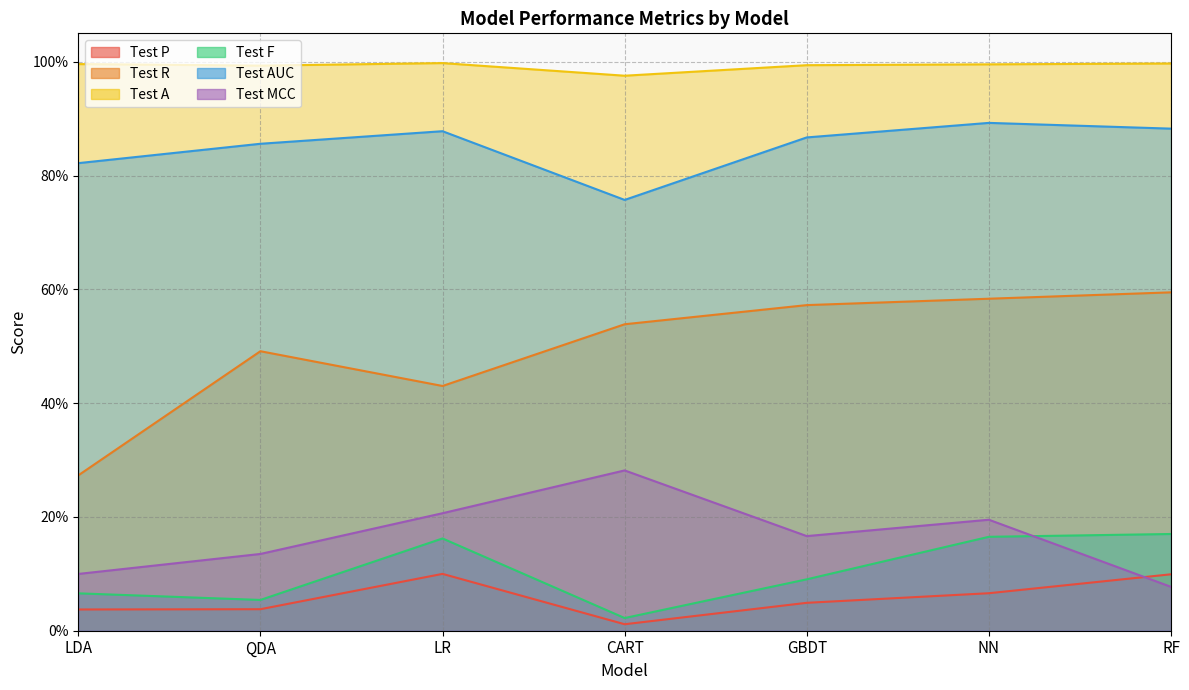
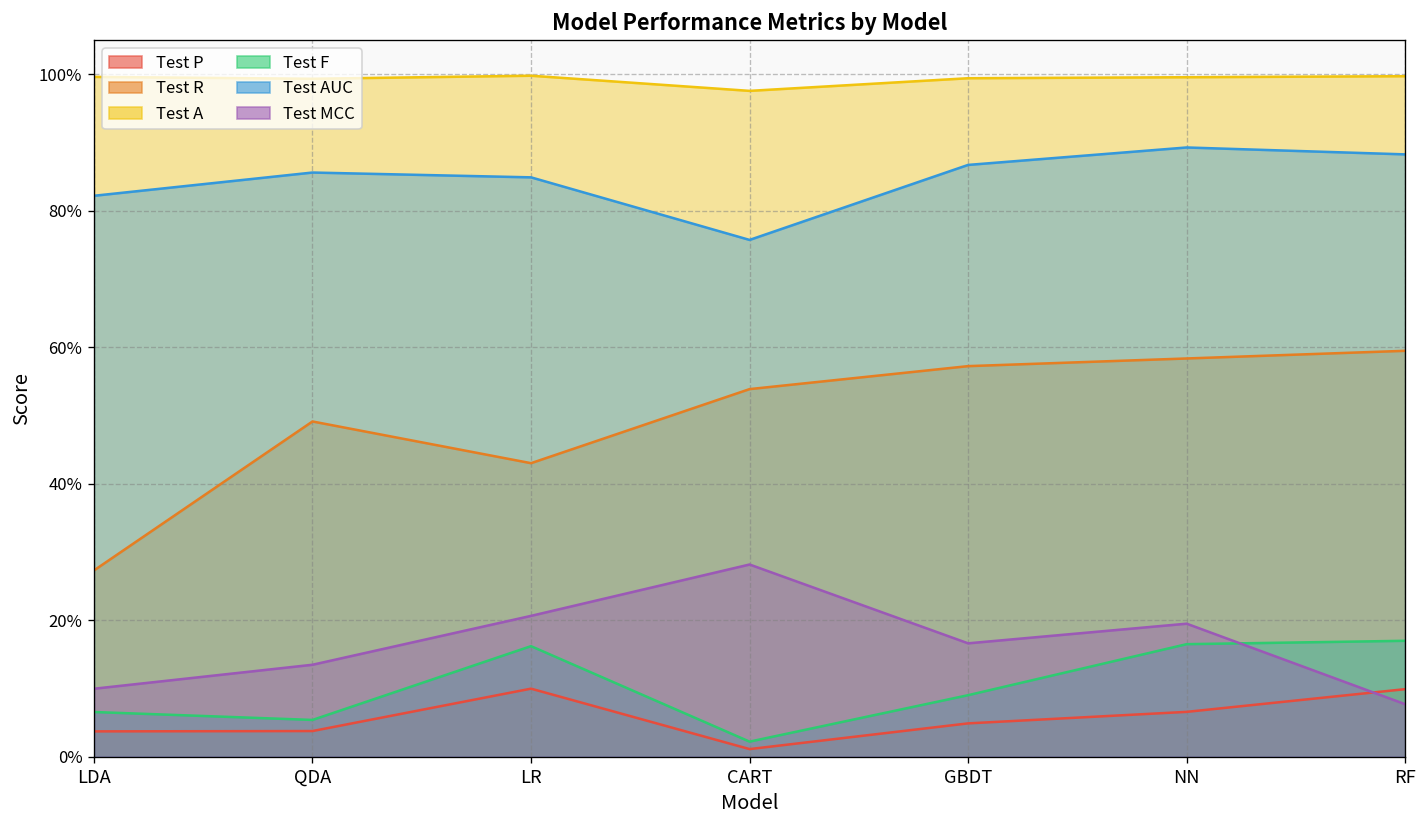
Test AUC, LR: 88% -> 85%
